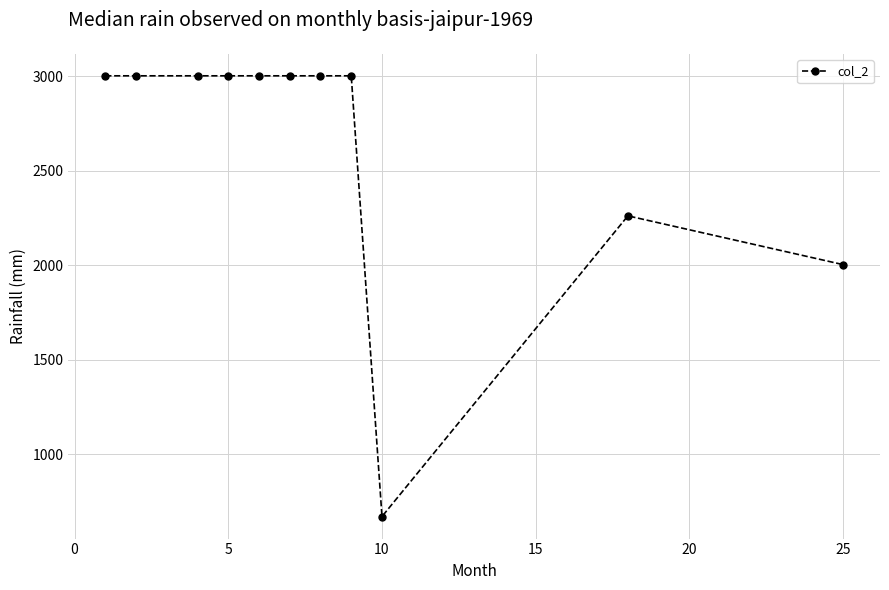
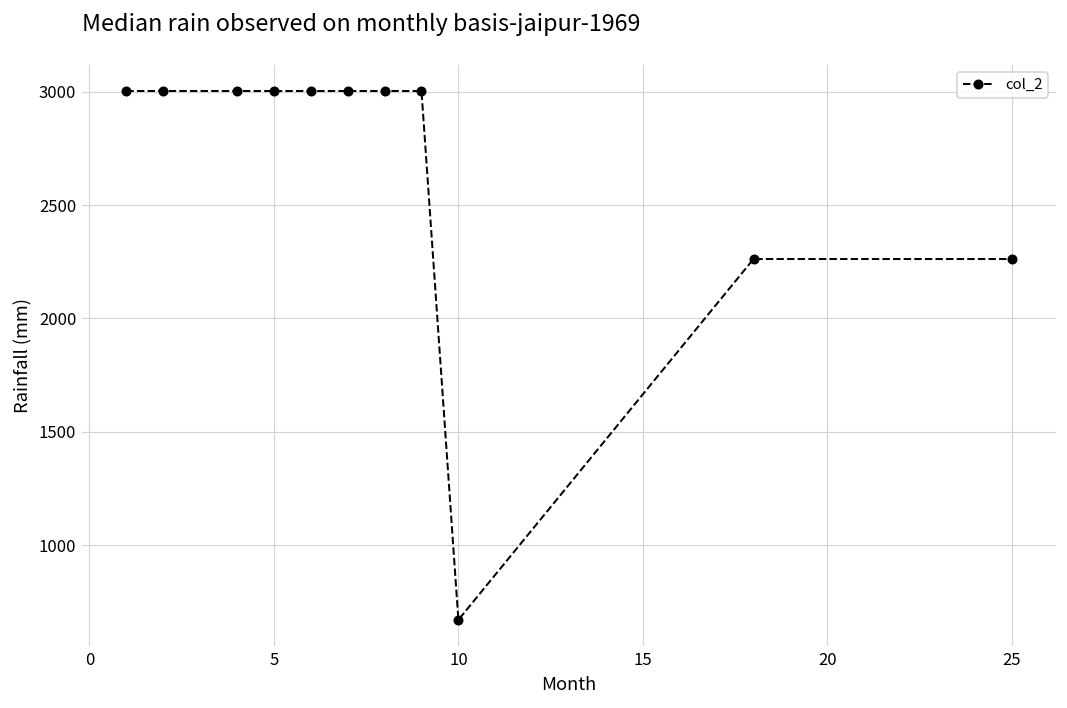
25: 2000 -> 2260
